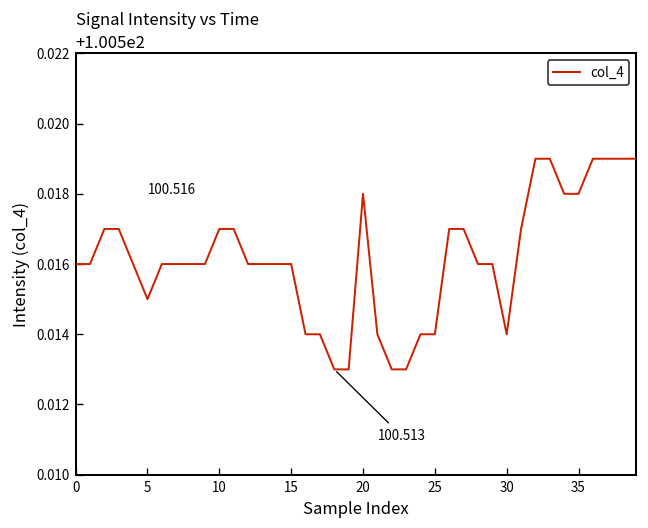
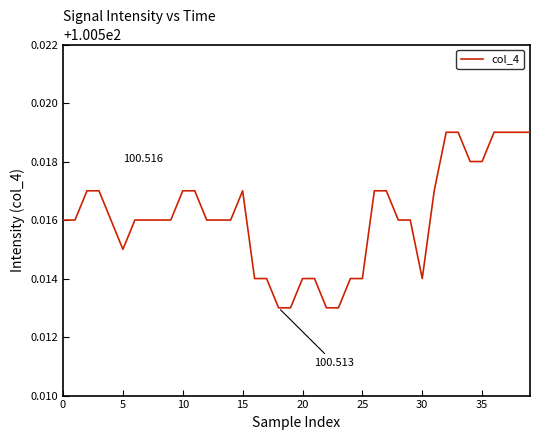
15: 100.516 -> 100.517
20: 100.518 -> 100.514
